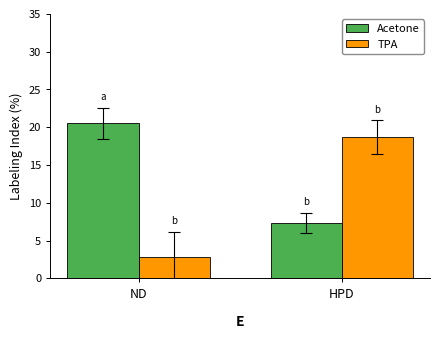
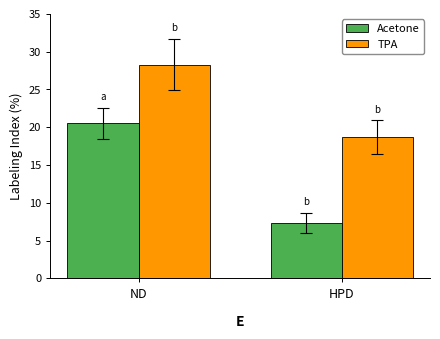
TPA, ND: 3 -> 28
